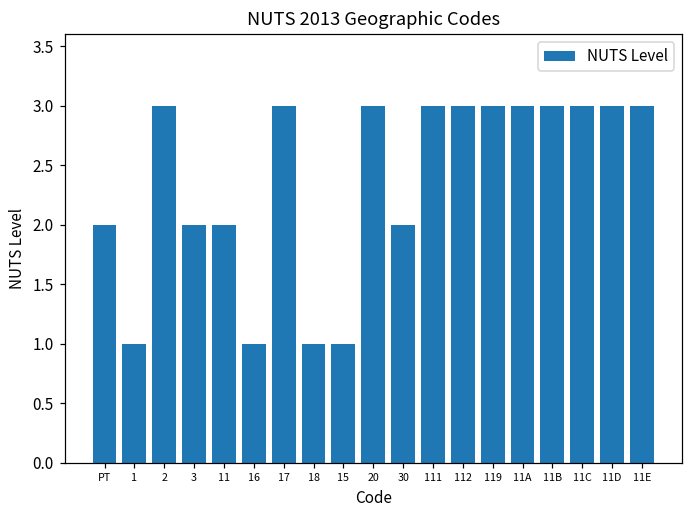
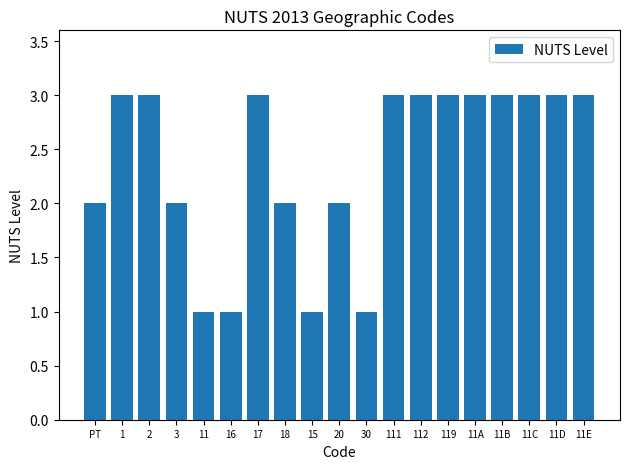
1: 1 -> 3
11: 2 -> 1
18: 1 -> 2
20: 3 -> 2
30: 2 -> 1
